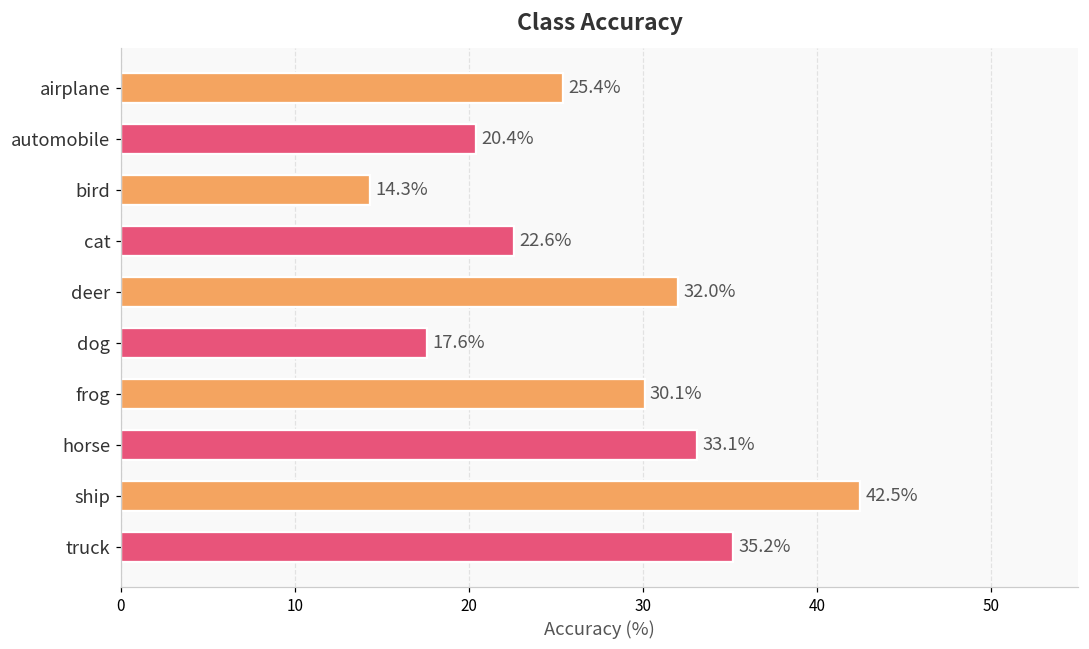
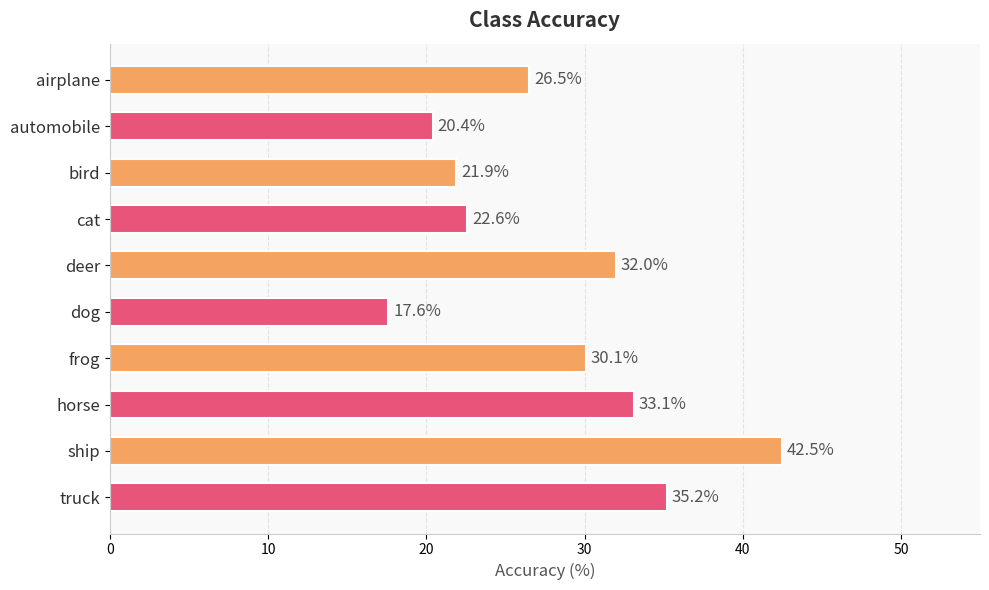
airplane: 25.4% -> 26.5%
bird: 14.3% -> 21.9%
